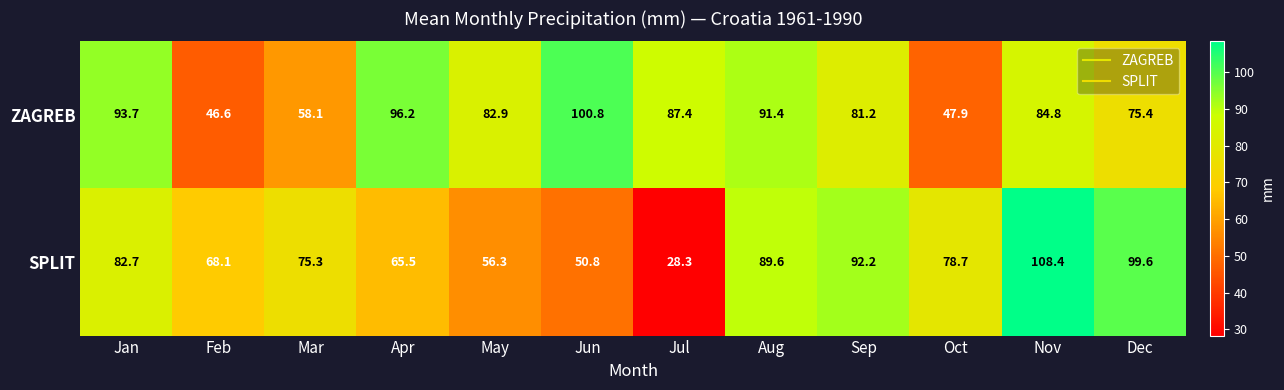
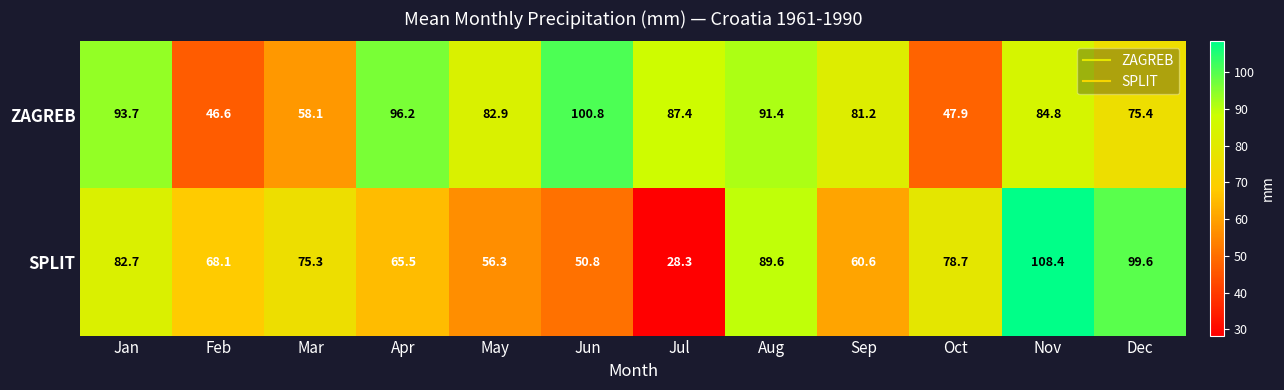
SPLIT, Sep: 92.2 -> 60.6
